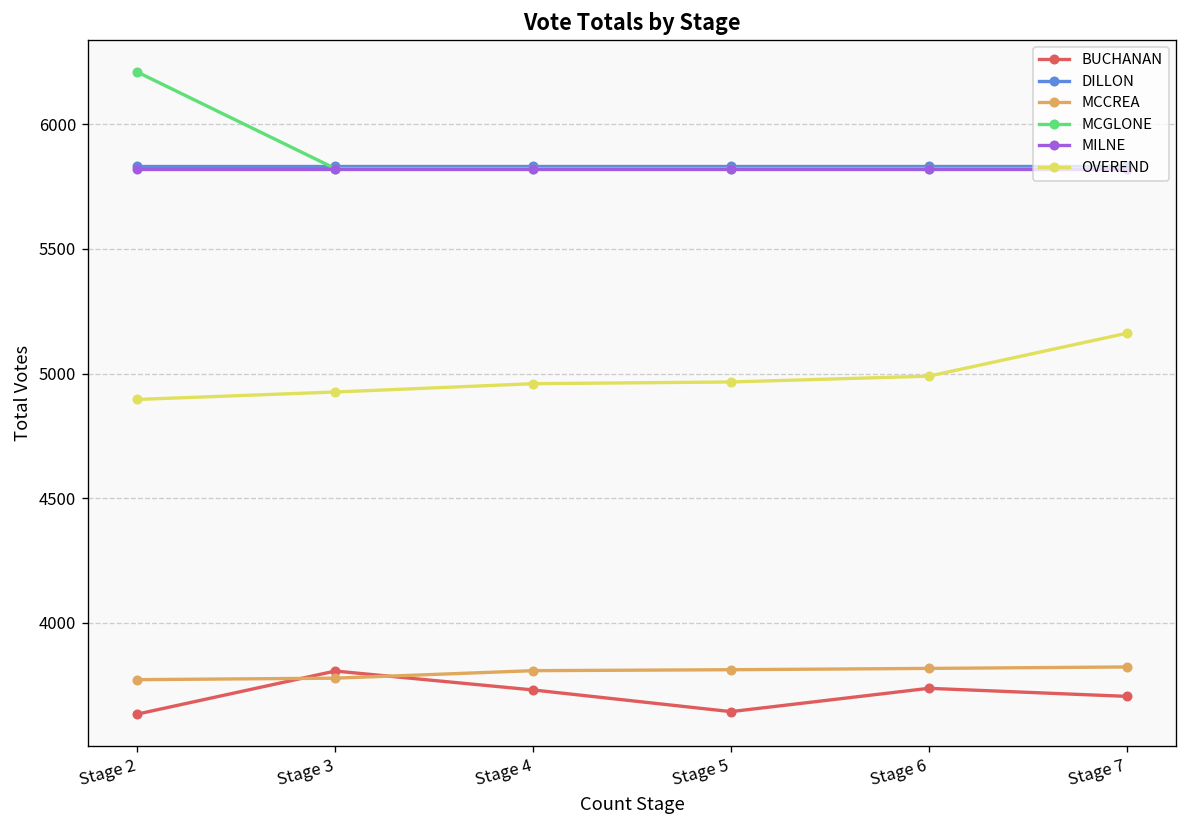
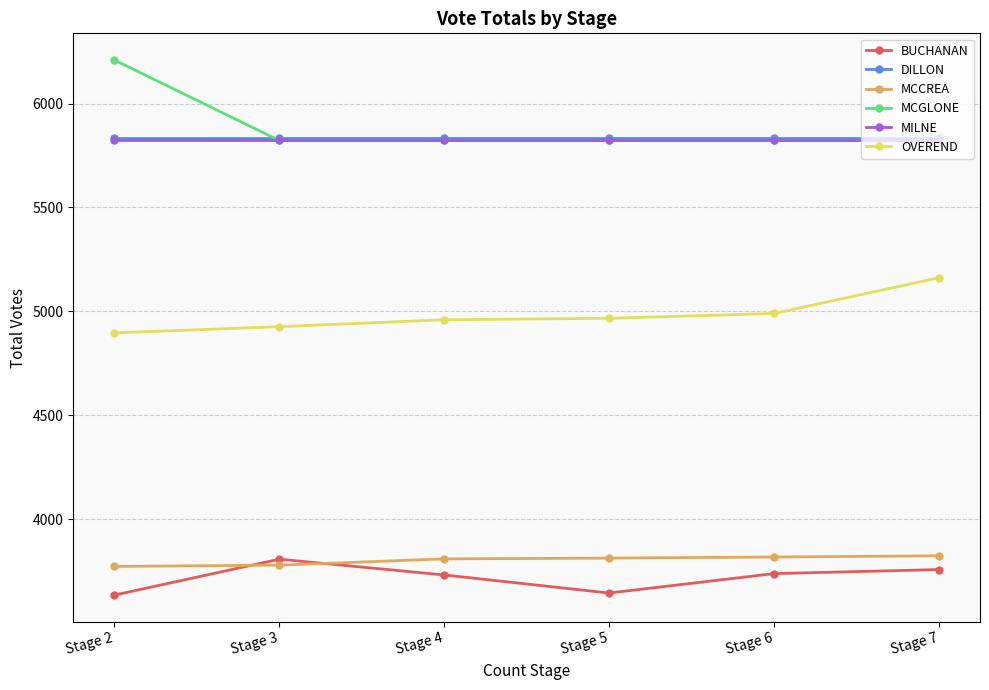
BUCHANAN, Stage 7: 3710 -> 3760
